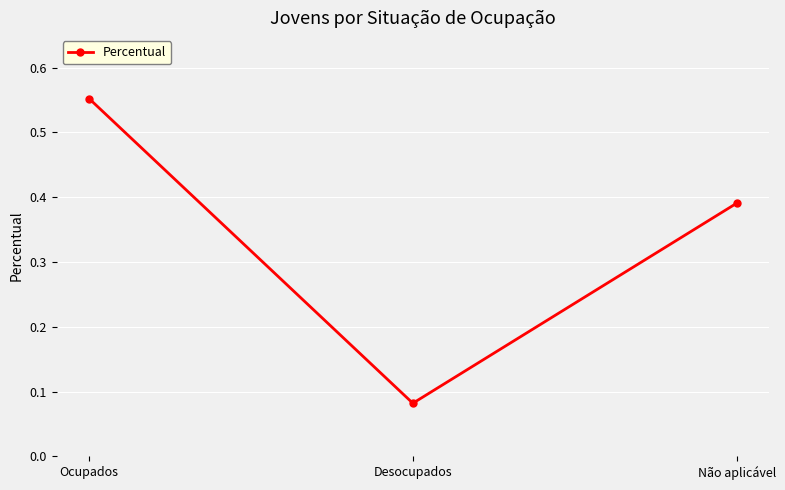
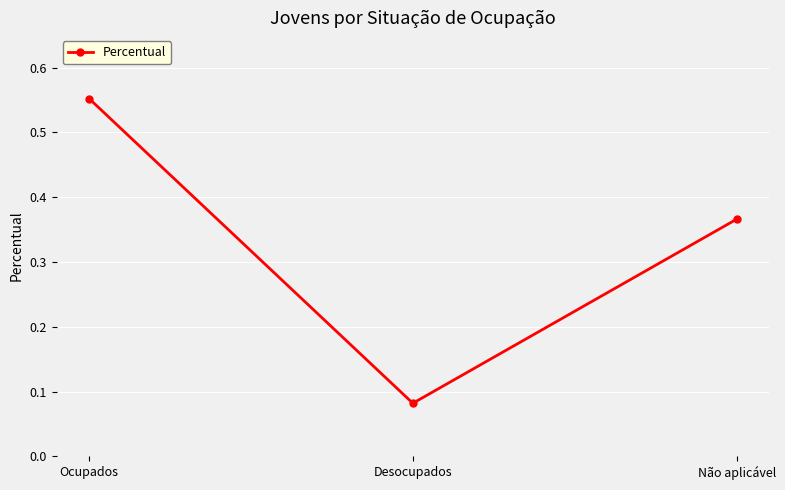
Não aplicável: 0.39 -> 0.37
